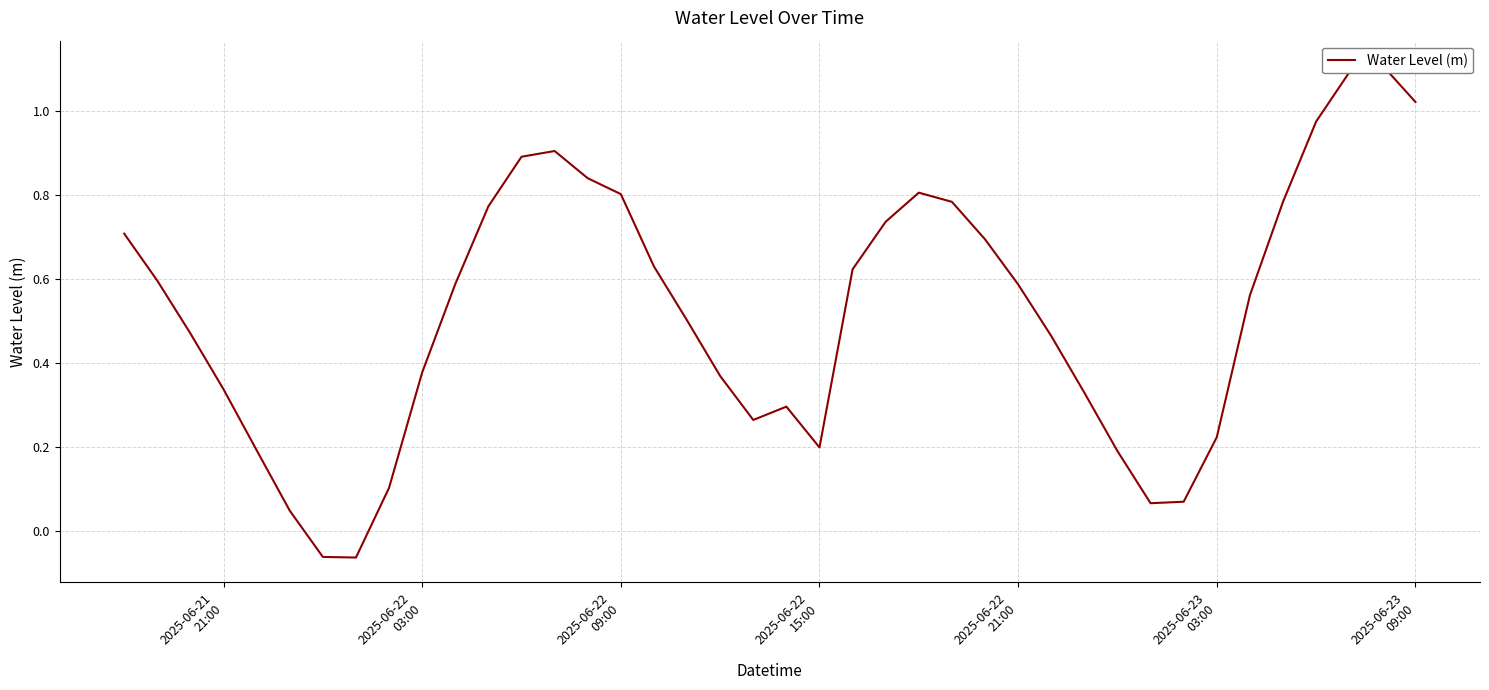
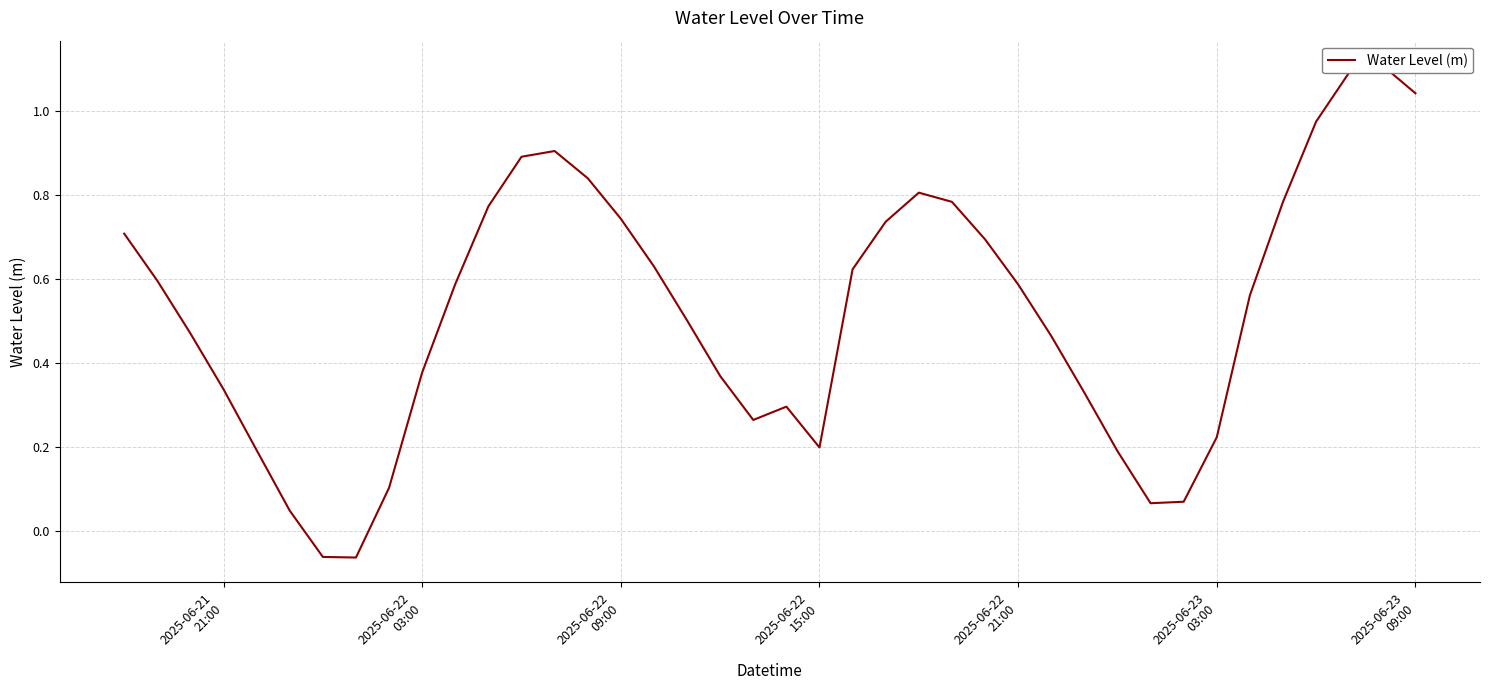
2025-06-22 09:00: 0.80 -> 0.74
2025-06-23 09:00: 1.02 -> 1.04
